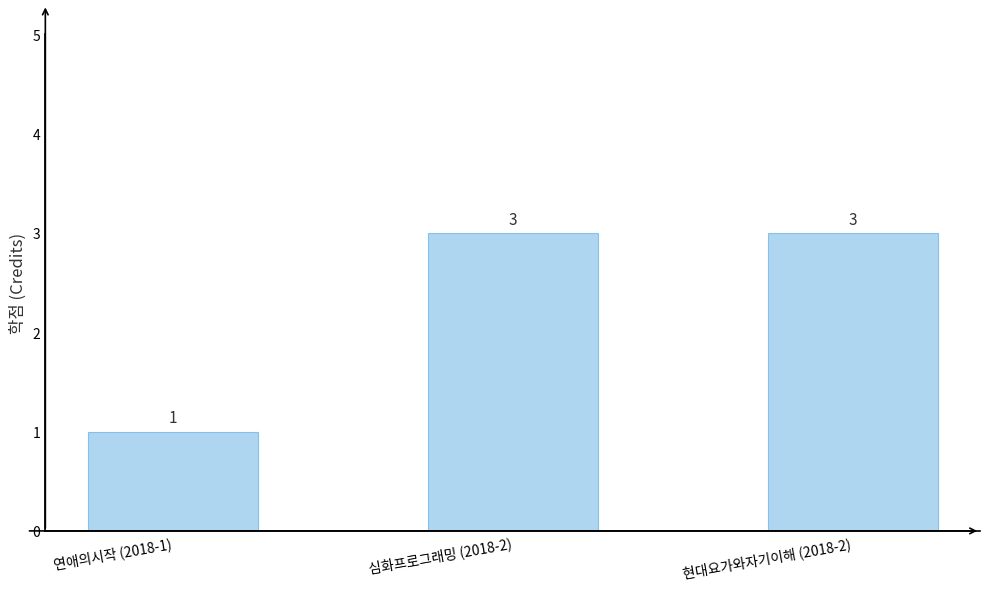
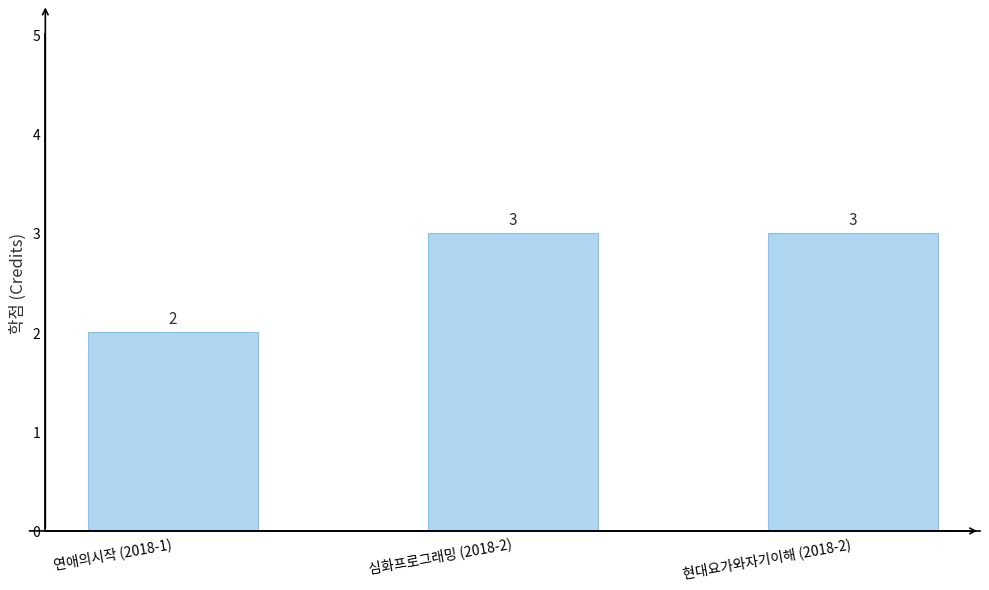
연애의시작 (2018-1): 1 -> 2
